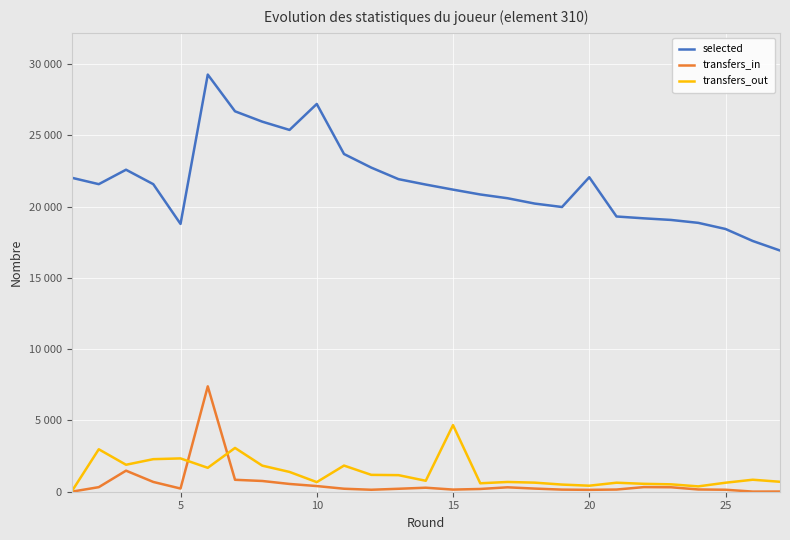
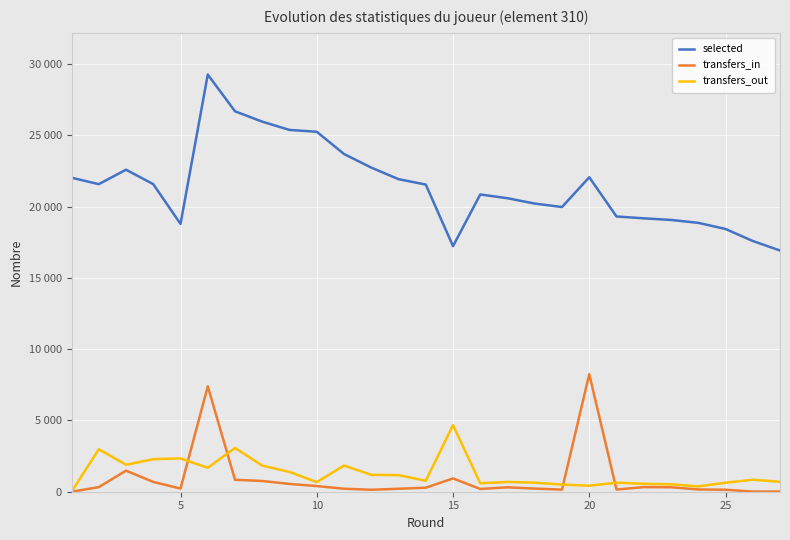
selected, 10: 27200 -> 25200
selected, 15: 21200 -> 17200
transfers_in, 15: 200 -> 900
transfers_in, 20: 100 -> 8200
